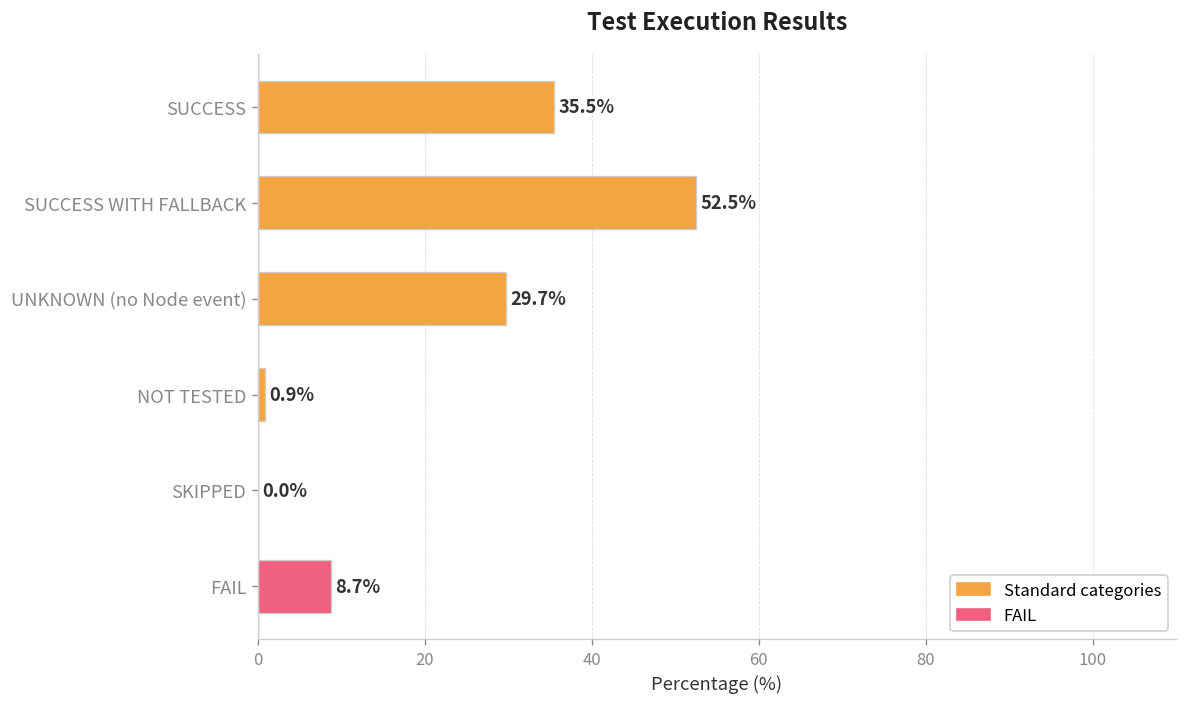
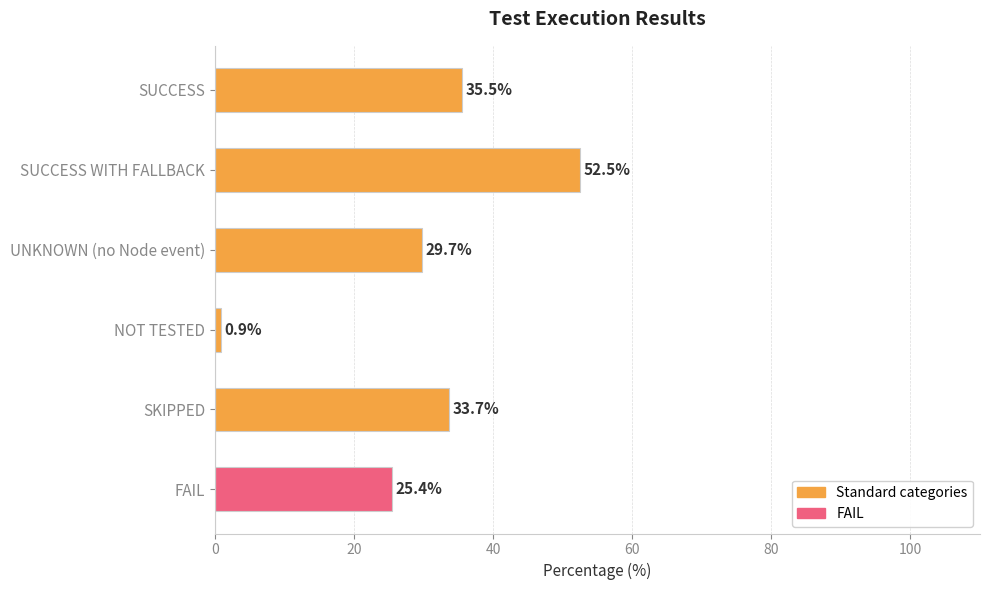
SKIPPED: 0.0% -> 33.7%
FAIL: 8.7% -> 25.4%
